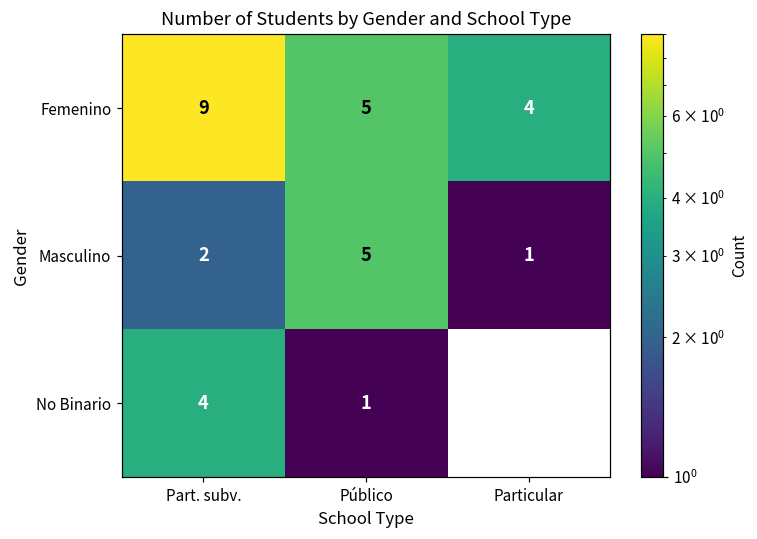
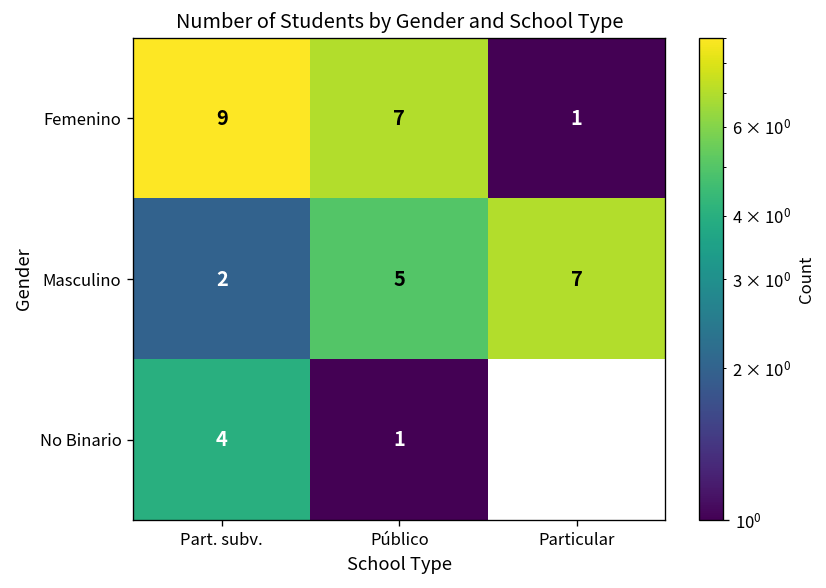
Femenino, Público: 5 -> 7
Femenino, Particular: 4 -> 1
Masculino, Particular: 1 -> 7
